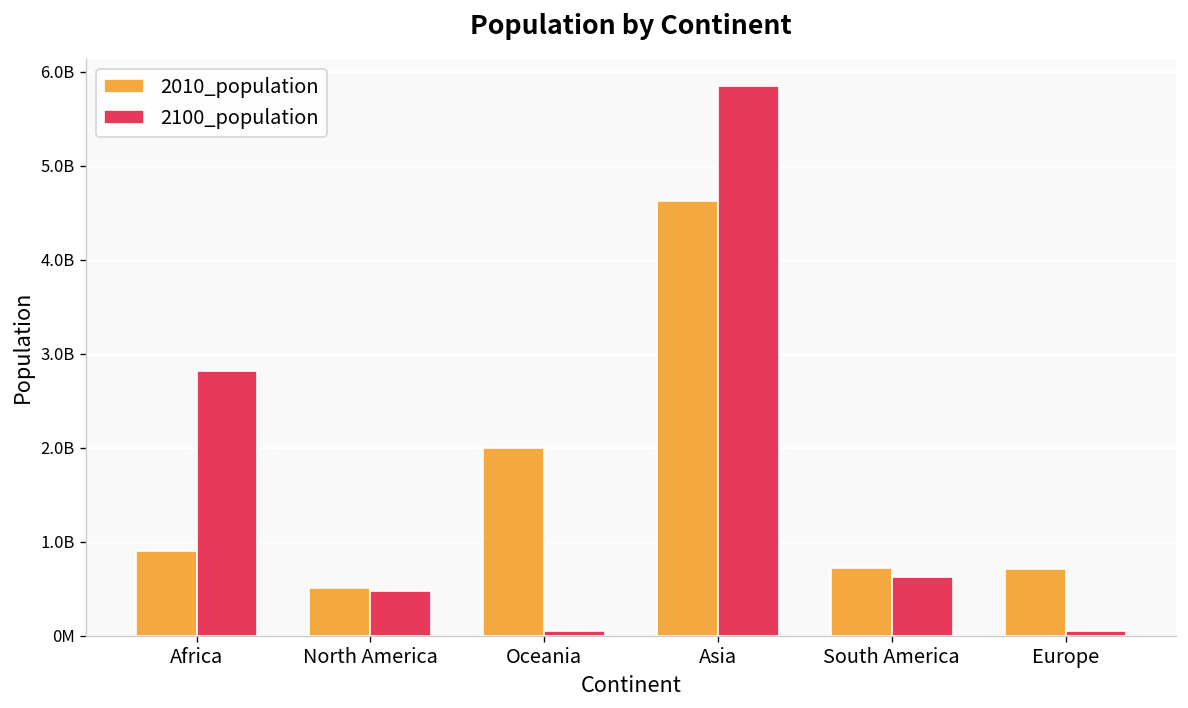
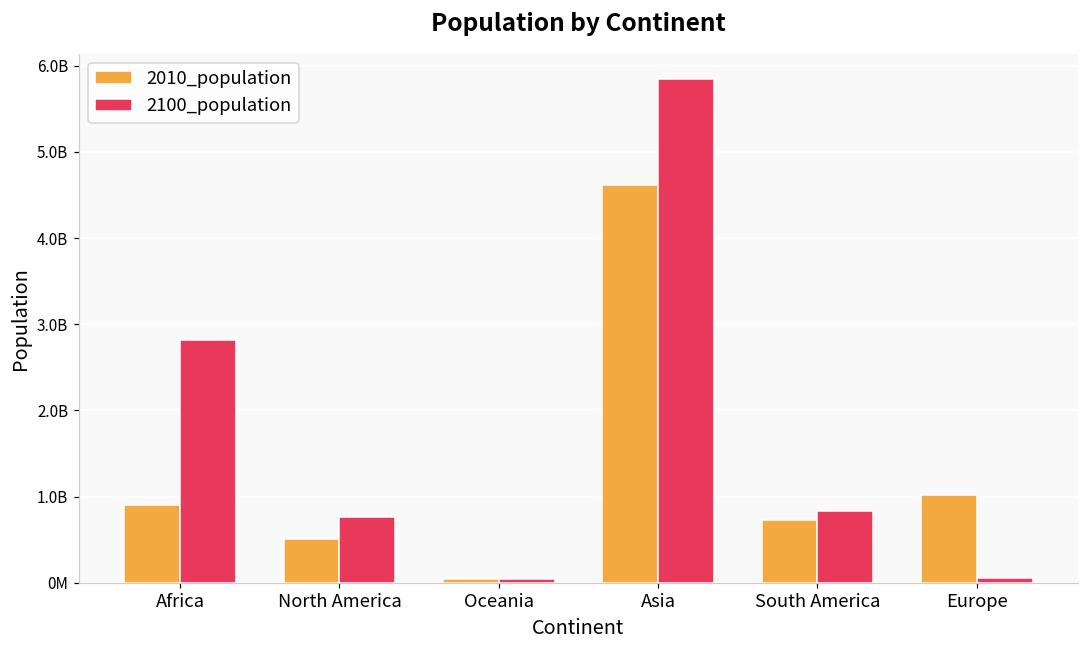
2100_population, North America: 500000000 -> 800000000
2010_population, Oceania: 2000000000 -> 0
2100_population, South America: 600000000 -> 800000000
2010_population, Europe: 700000000 -> 1000000000
